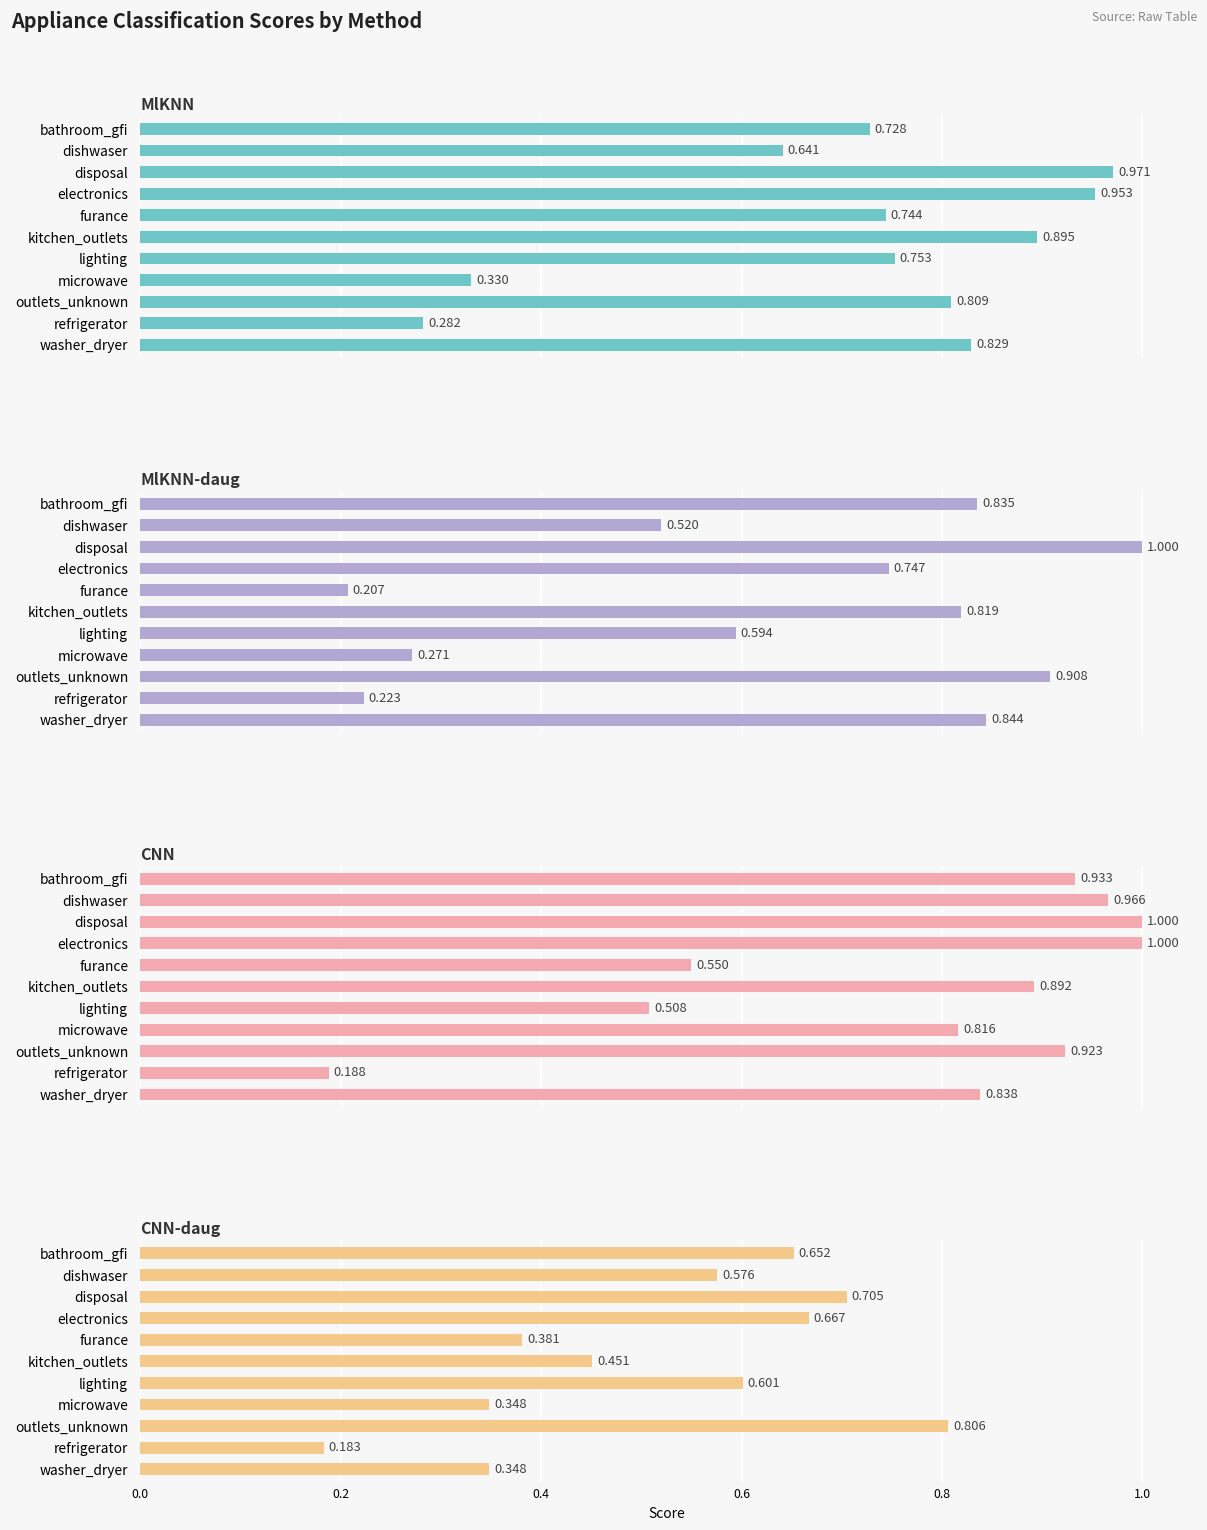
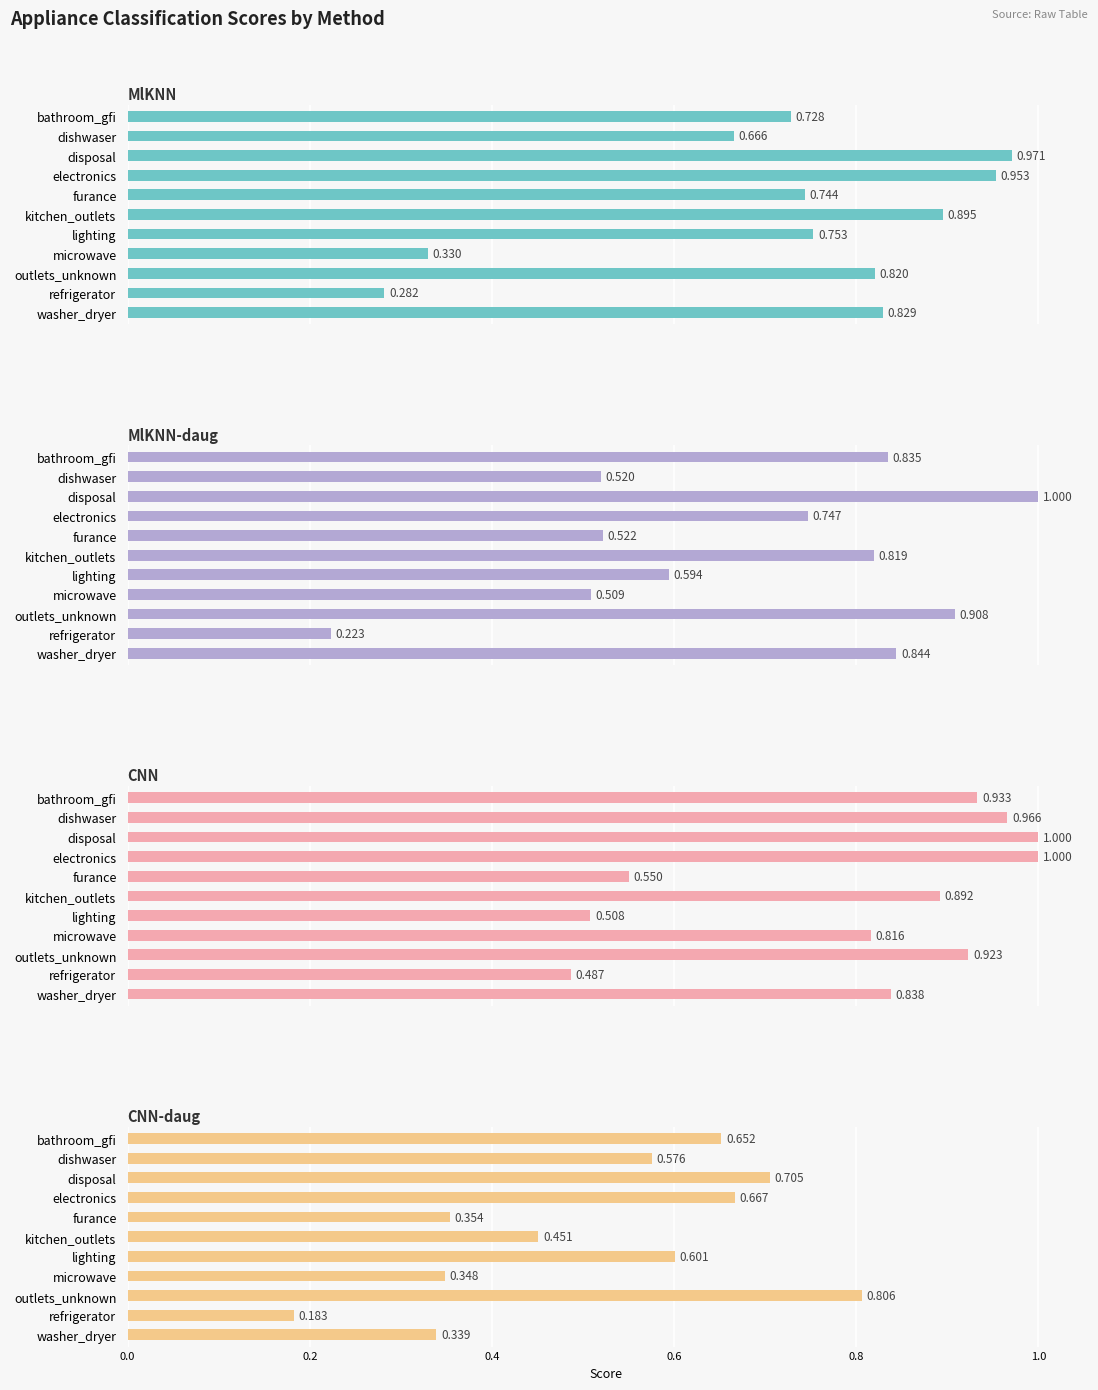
MlKNN, dishwaser: 0.641 -> 0.666
MlKNN, outlets_unknown: 0.809 -> 0.820
MlKNN-daug, furance: 0.207 -> 0.522
MlKNN-daug, microwave: 0.271 -> 0.509
CNN, refrigerator: 0.188 -> 0.487
CNN-daug, furance: 0.381 -> 0.354
CNN-daug, washer_dryer: 0.348 -> 0.339
